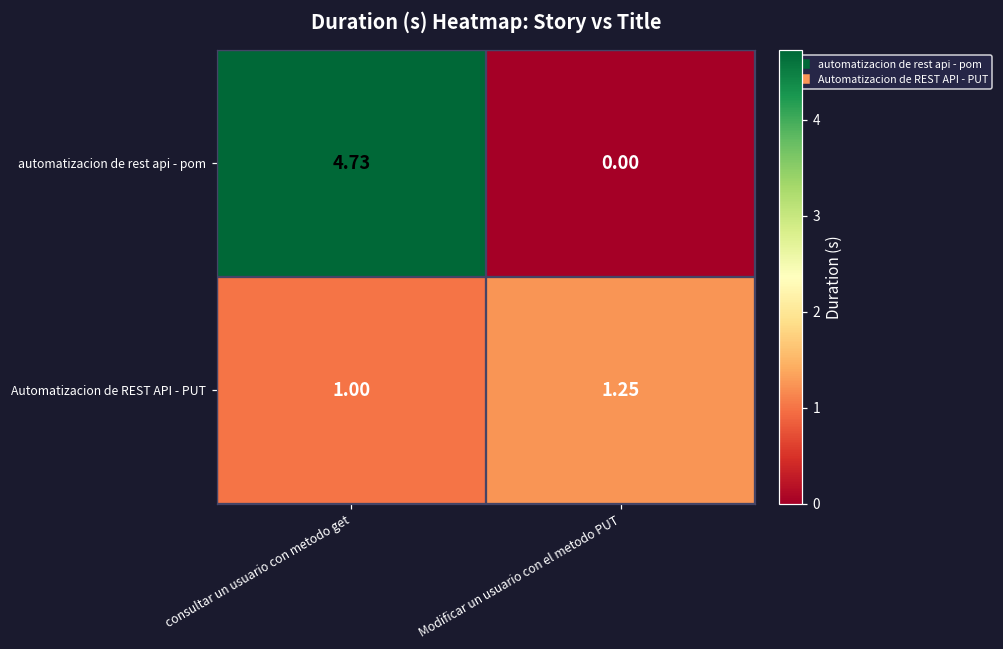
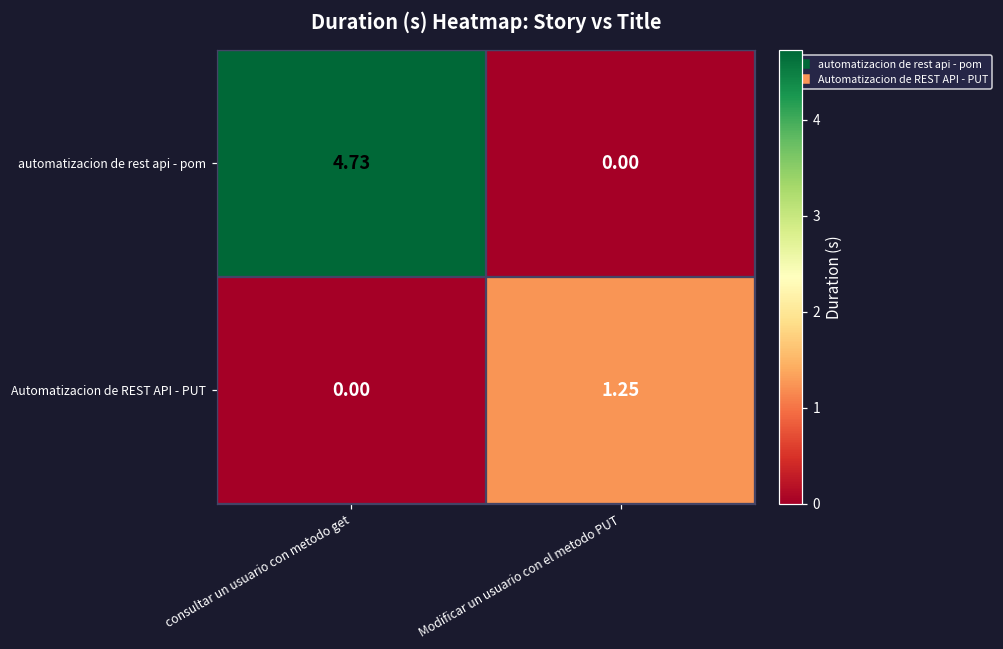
Automatizacion de REST API - PUT, consultar un usuario con metodo get: 1.00 -> 0.00
